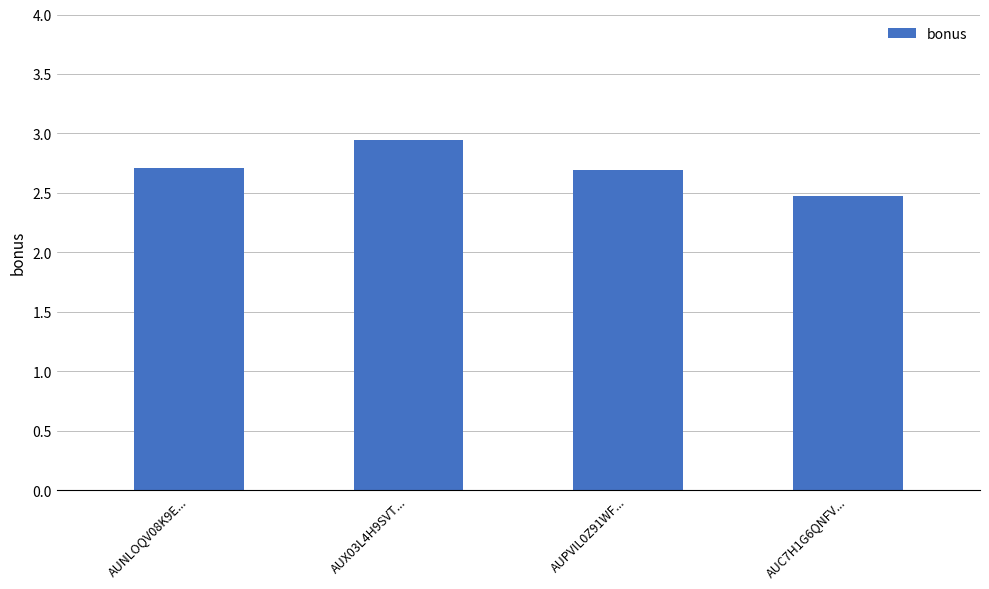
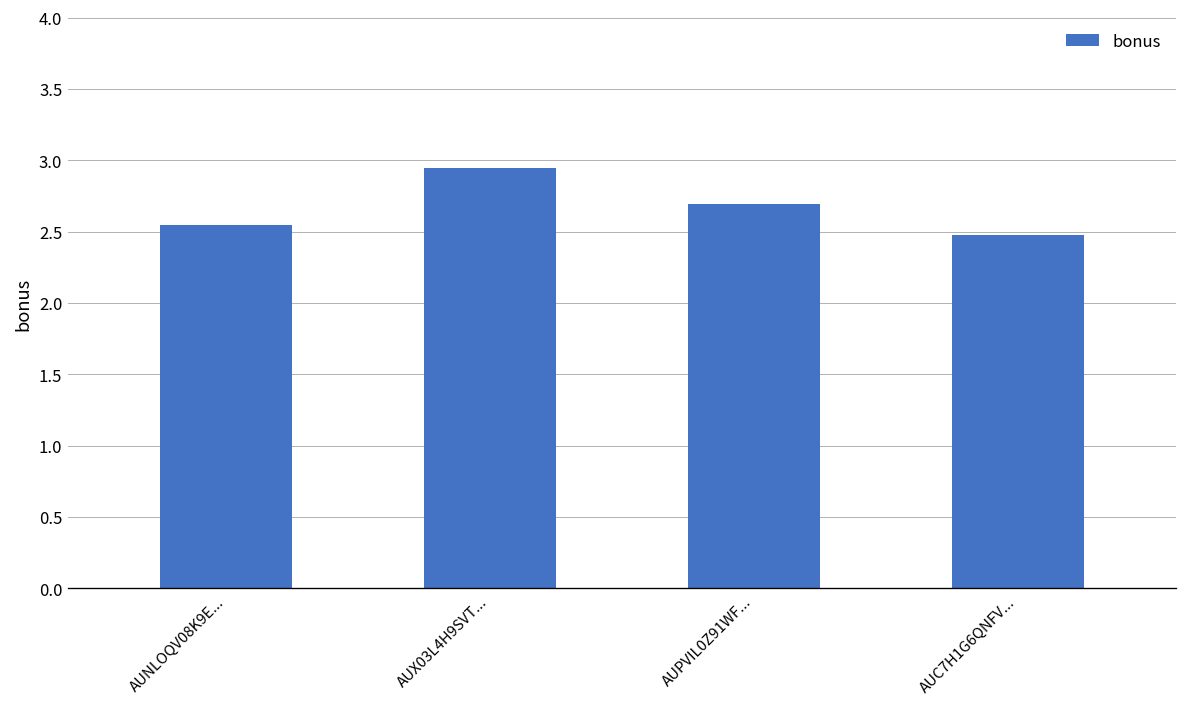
AUNLOQV08K9E...: 2.71 -> 2.55
